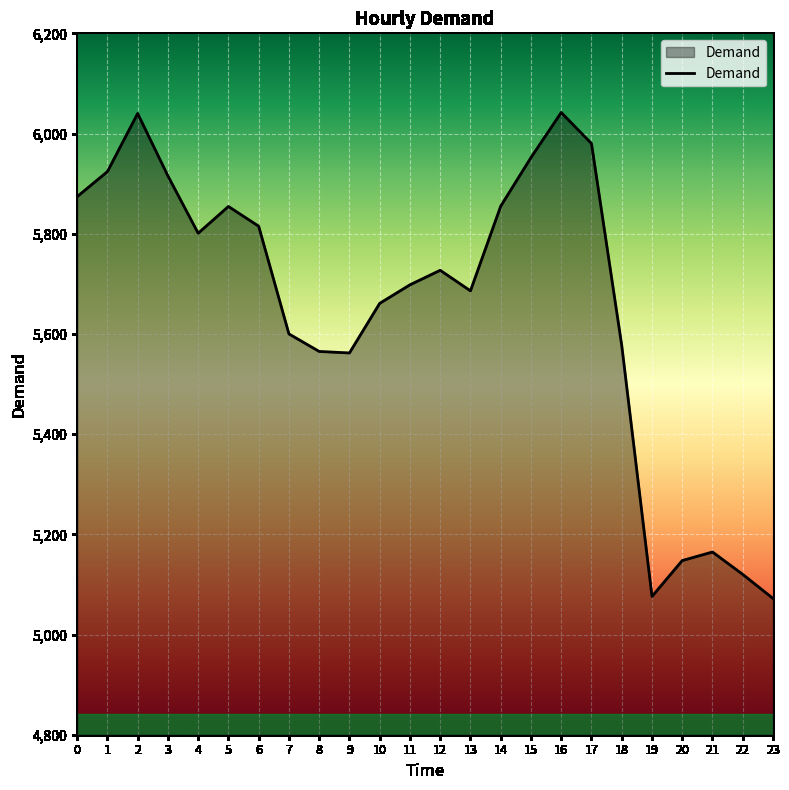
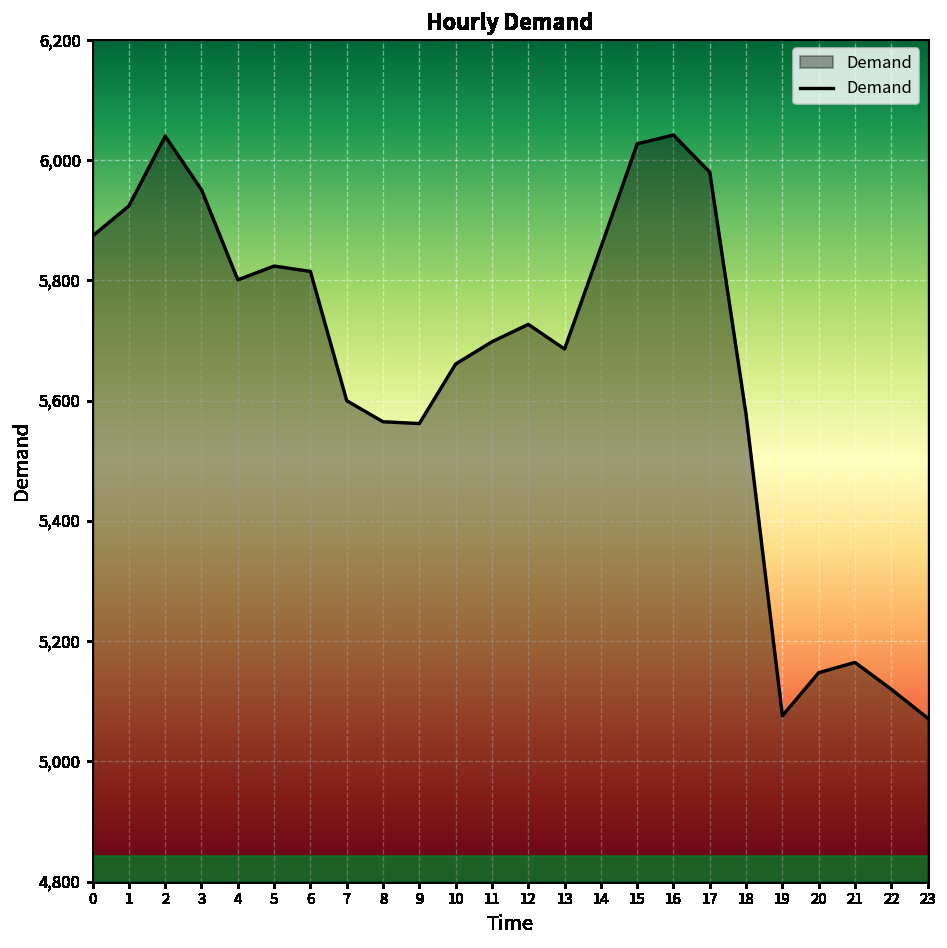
3: 5,920 -> 5,950
5: 5,850 -> 5,820
15: 5,950 -> 6,030
